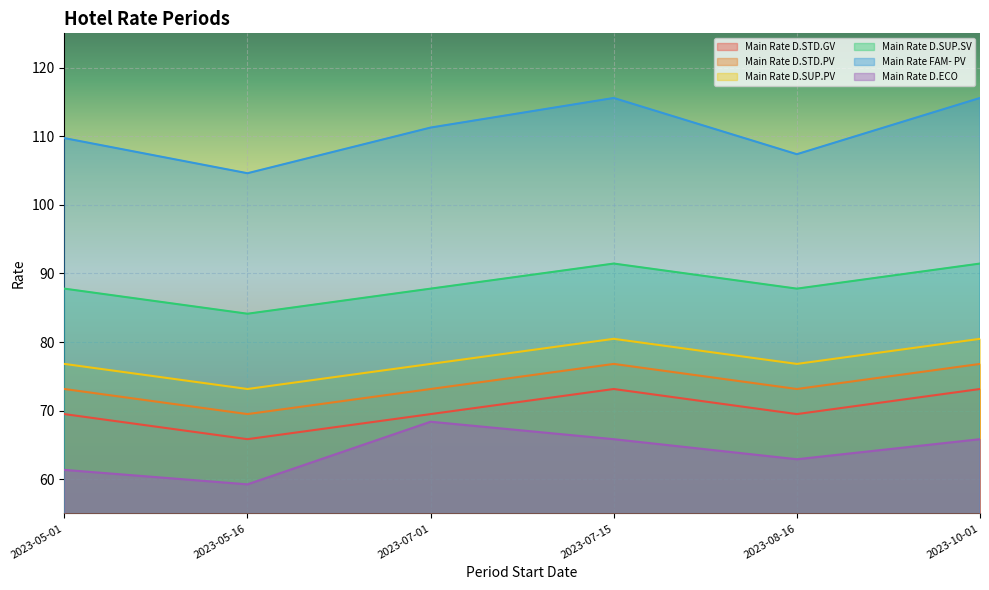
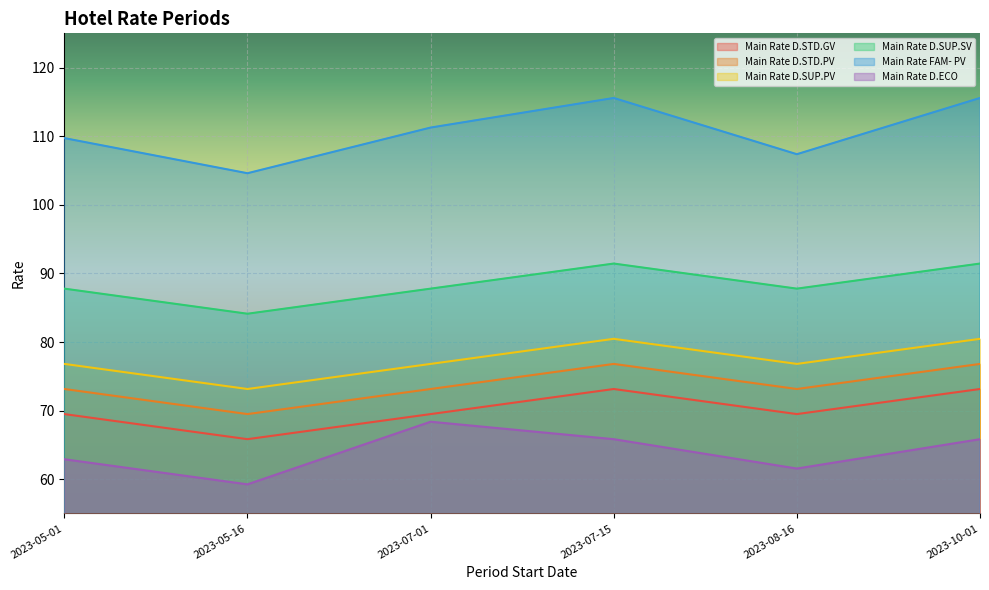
Main Rate D.ECO, 2023-05-01: 61 -> 63
Main Rate D.ECO, 2023-08-16: 63 -> 62
